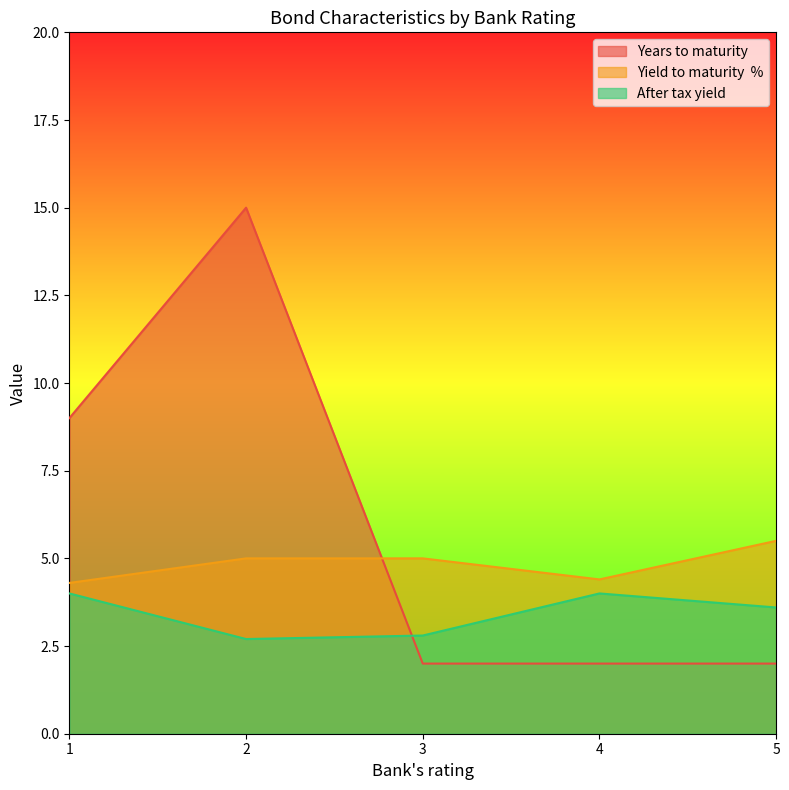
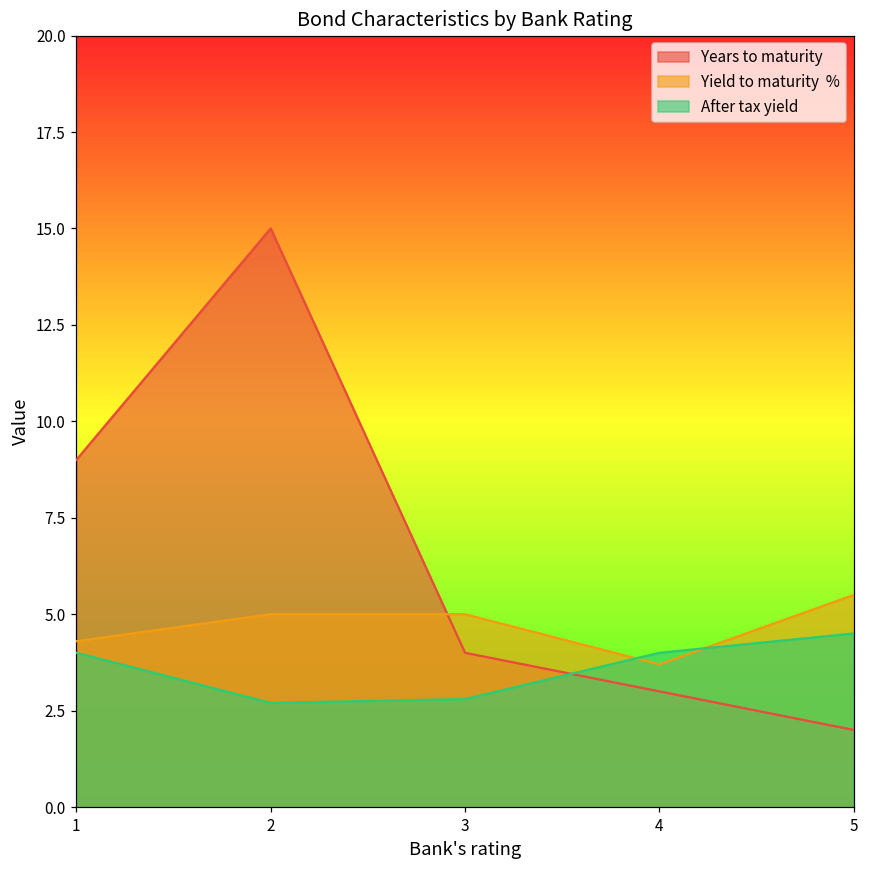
Years to maturity, 3: 2 -> 4
Years to maturity, 4: 2 -> 3
Yield to maturity %, 4: 4.4 -> 3.7
After tax yield, 5: 3.6 -> 4.5
